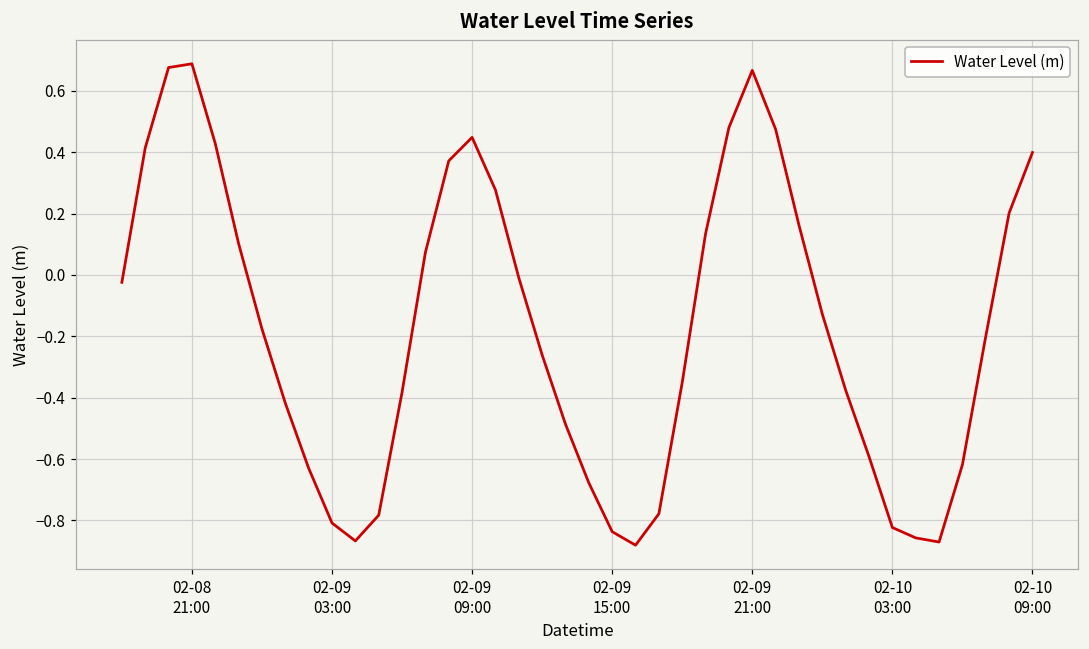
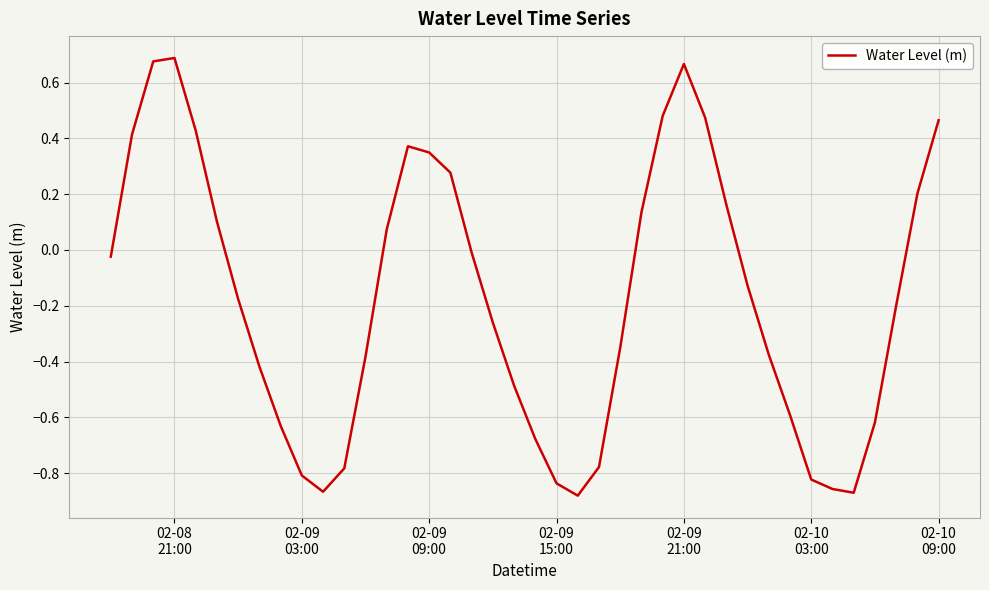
02-09 09:00: 0.45 -> 0.35
02-10 09:00: 0.40 -> 0.46
